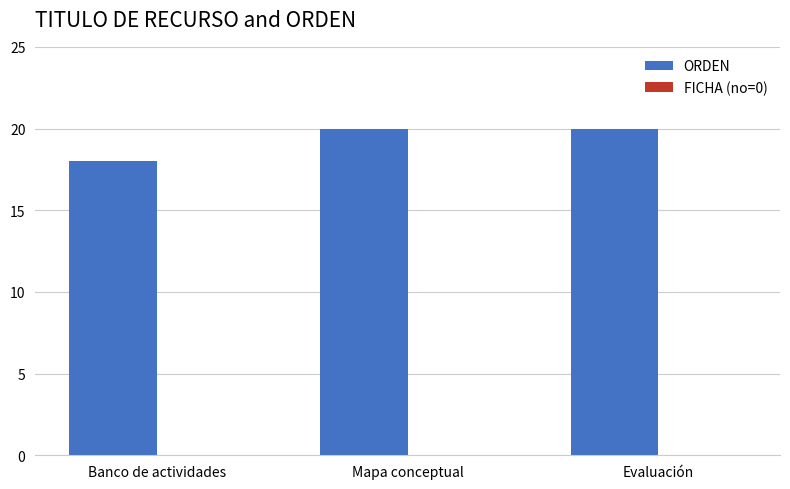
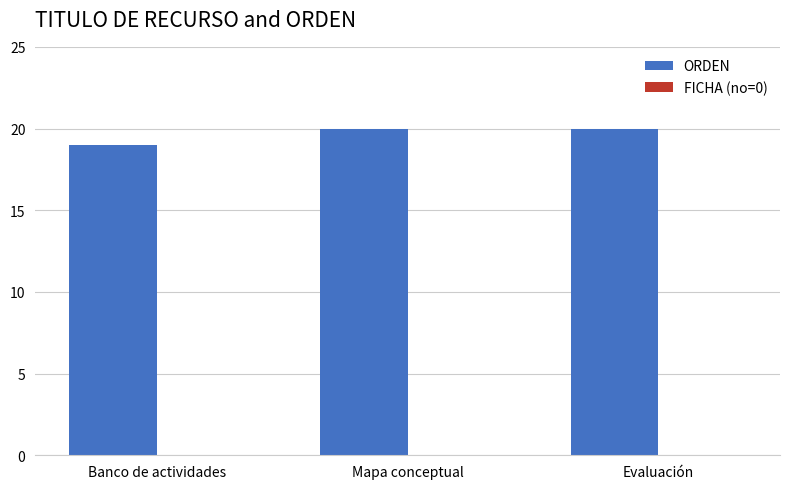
ORDEN, Banco de actividades: 18 -> 19
